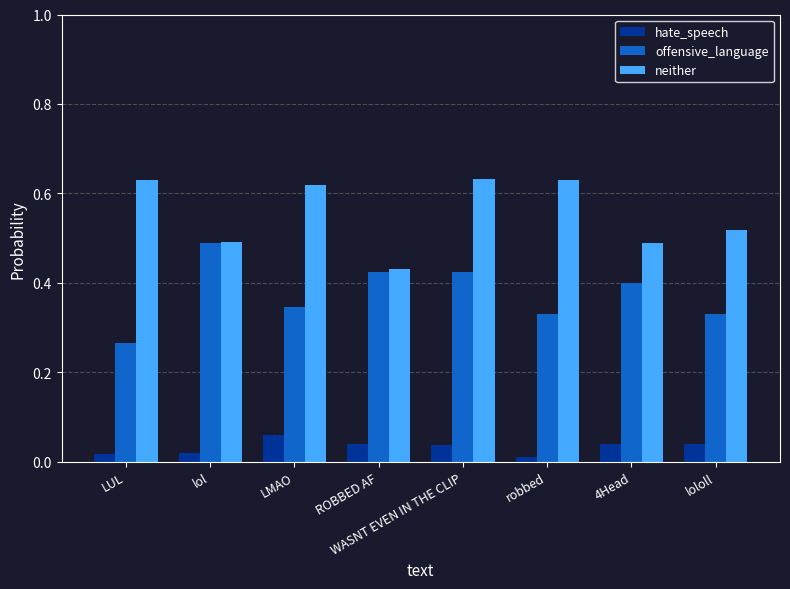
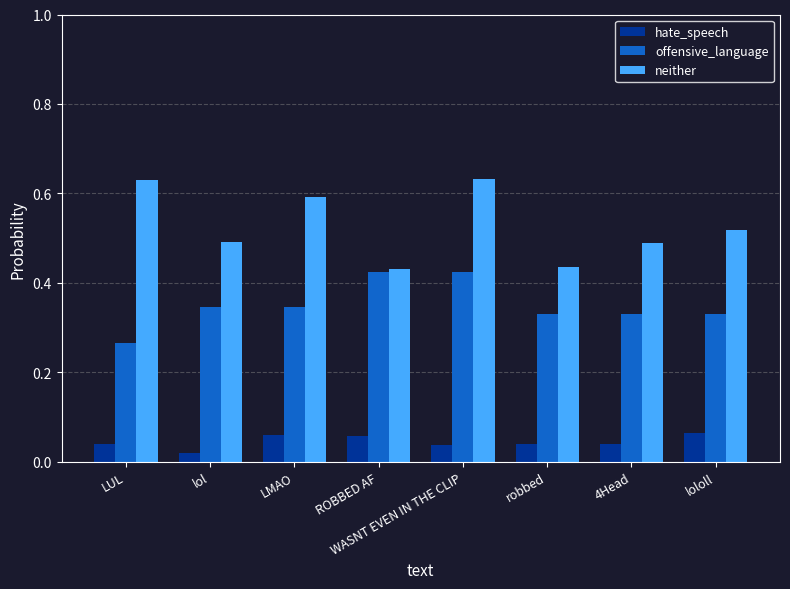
hate_speech, LUL: 0.02 -> 0.04
offensive_language, lol: 0.49 -> 0.35
neither, LMAO: 0.62 -> 0.59
hate_speech, ROBBED AF: 0.04 -> 0.06
hate_speech, robbed: 0.01 -> 0.04
neither, robbed: 0.63 -> 0.44
offensive_language, 4Head: 0.40 -> 0.33
hate_speech, lololl: 0.04 -> 0.06
